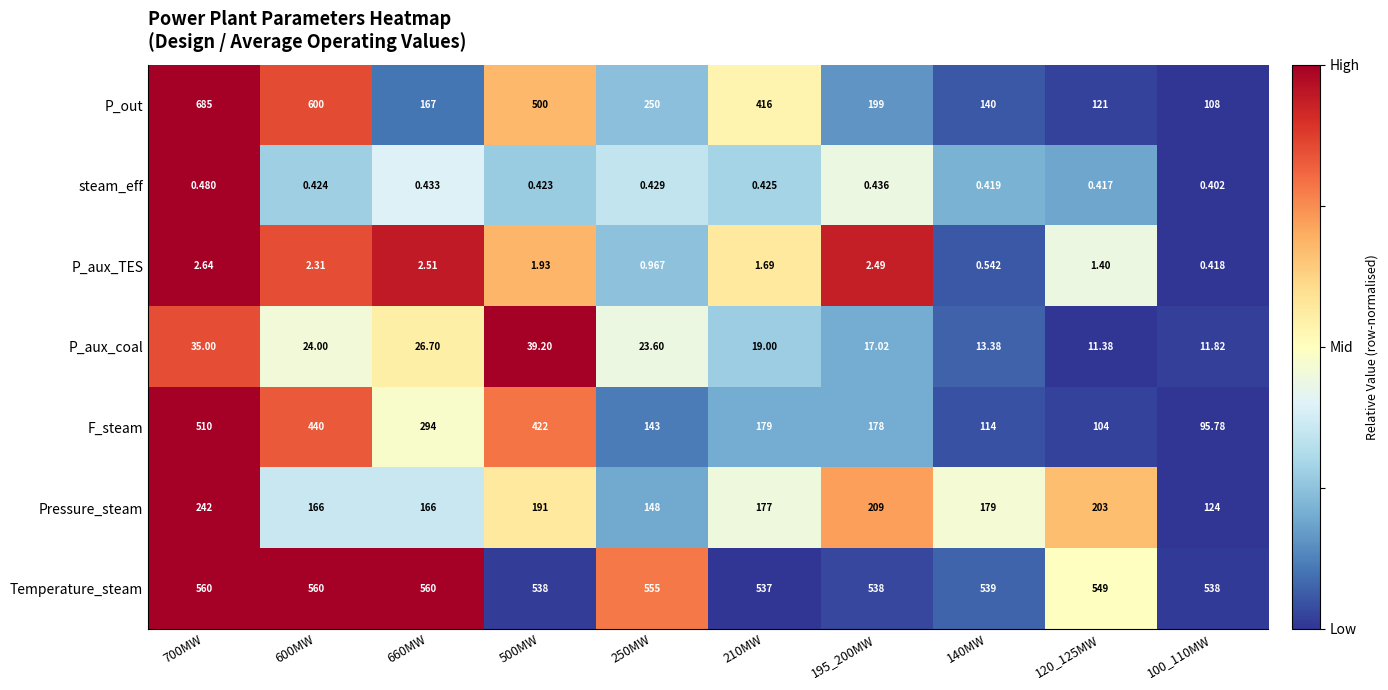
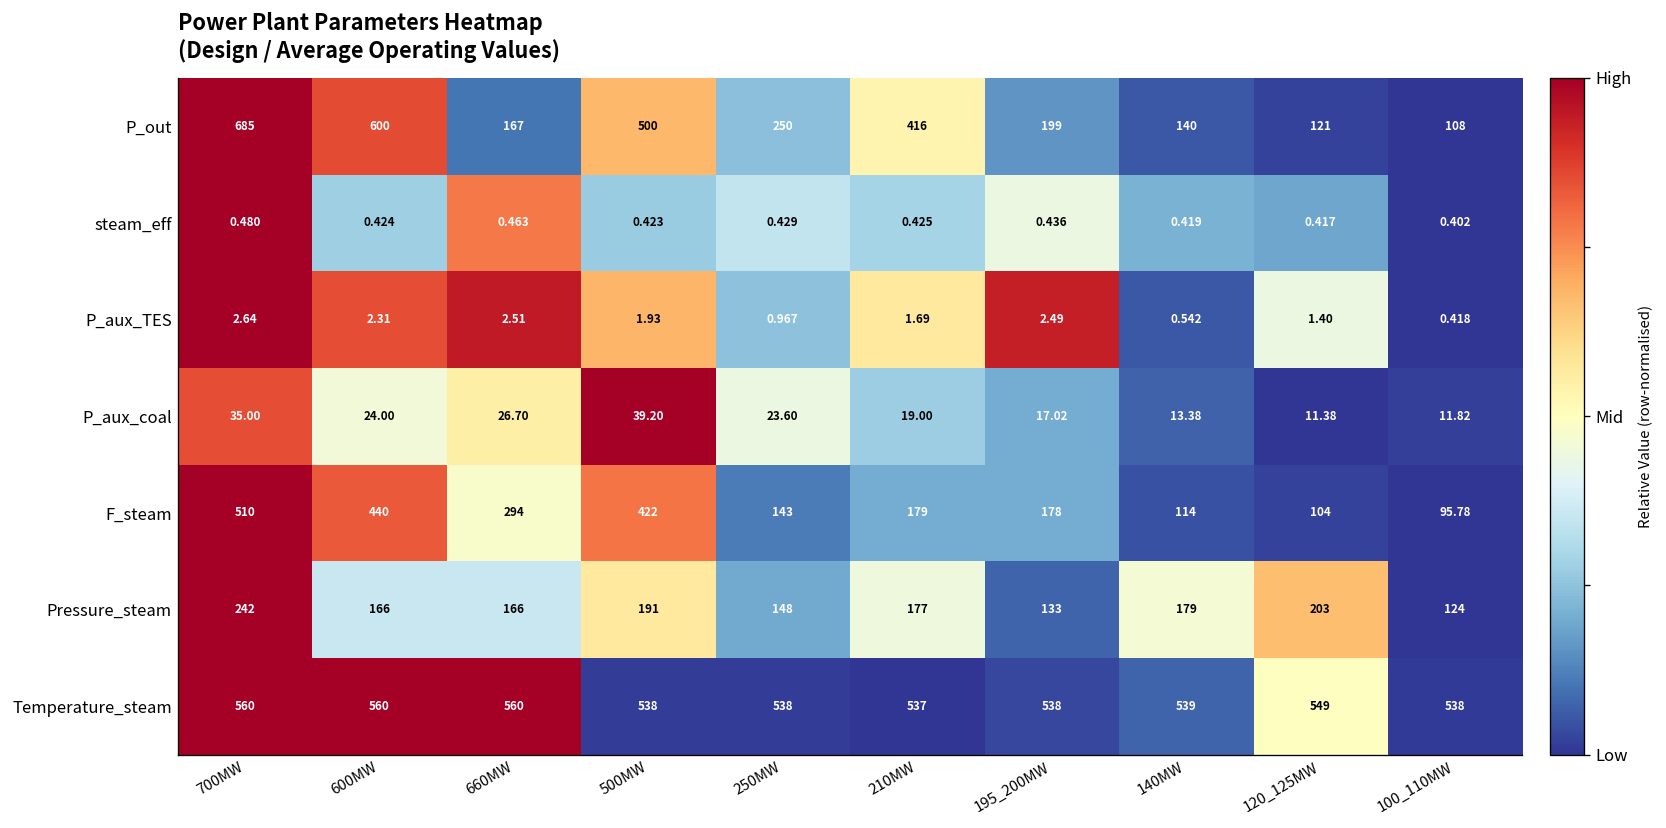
steam_eff, 660MW: 0.433 -> 0.463
Pressure_steam, 195_200MW: 209 -> 133
Temperature_steam, 250MW: 555 -> 538
